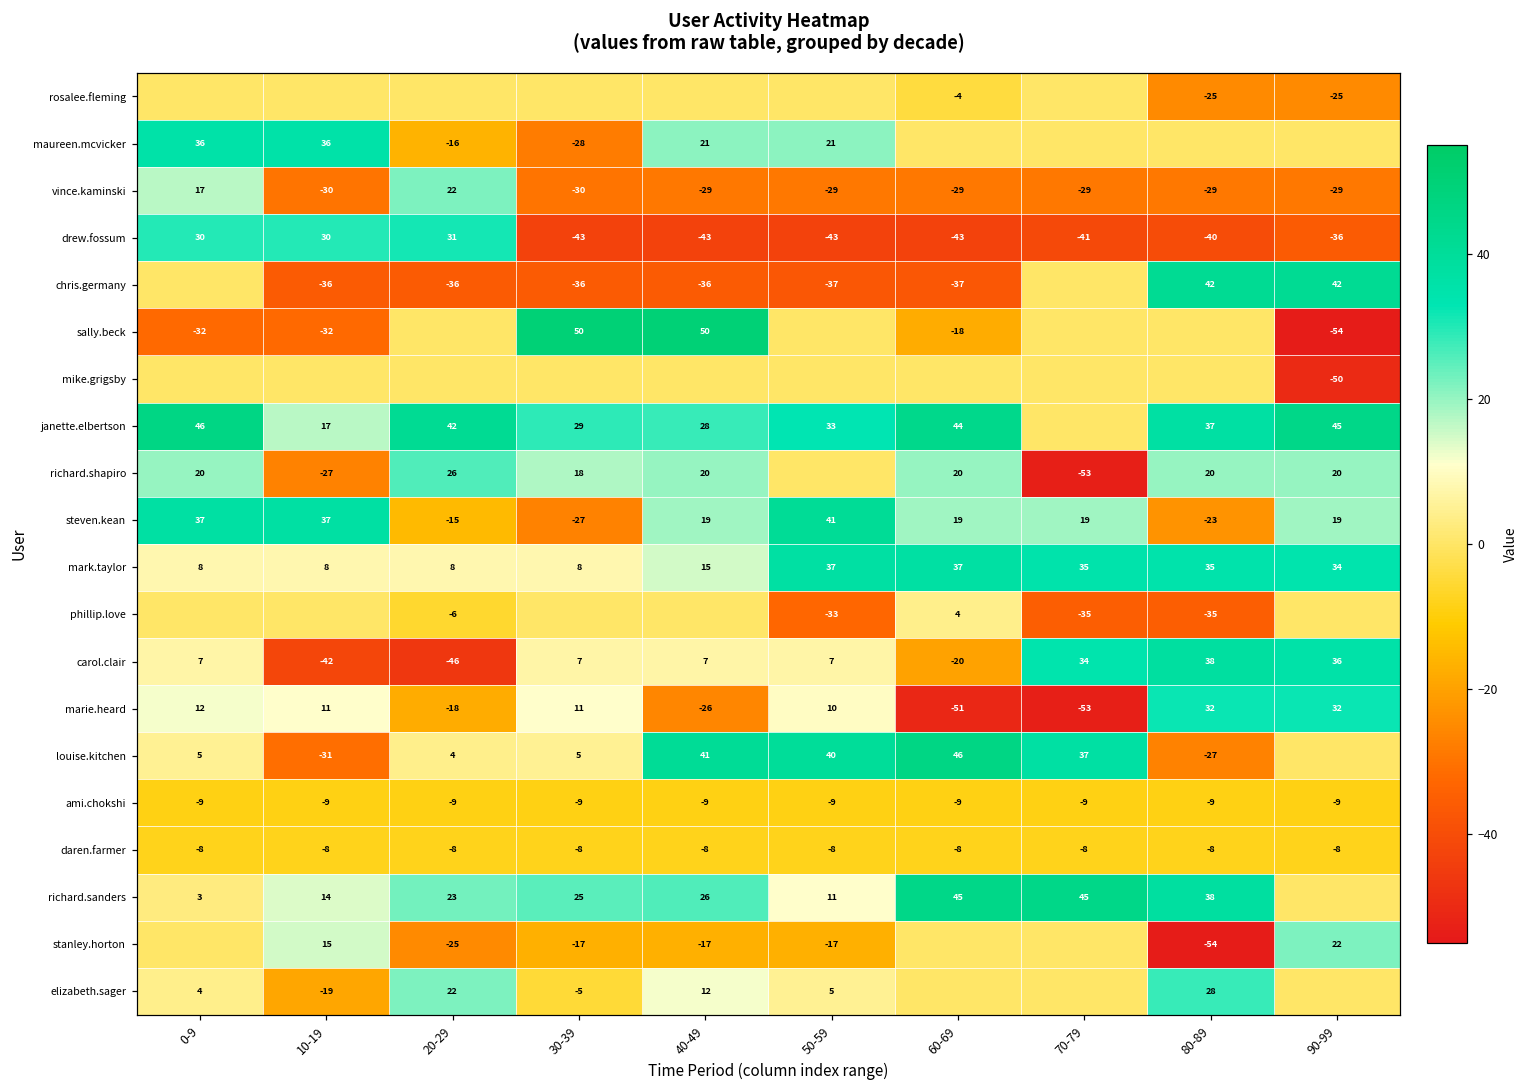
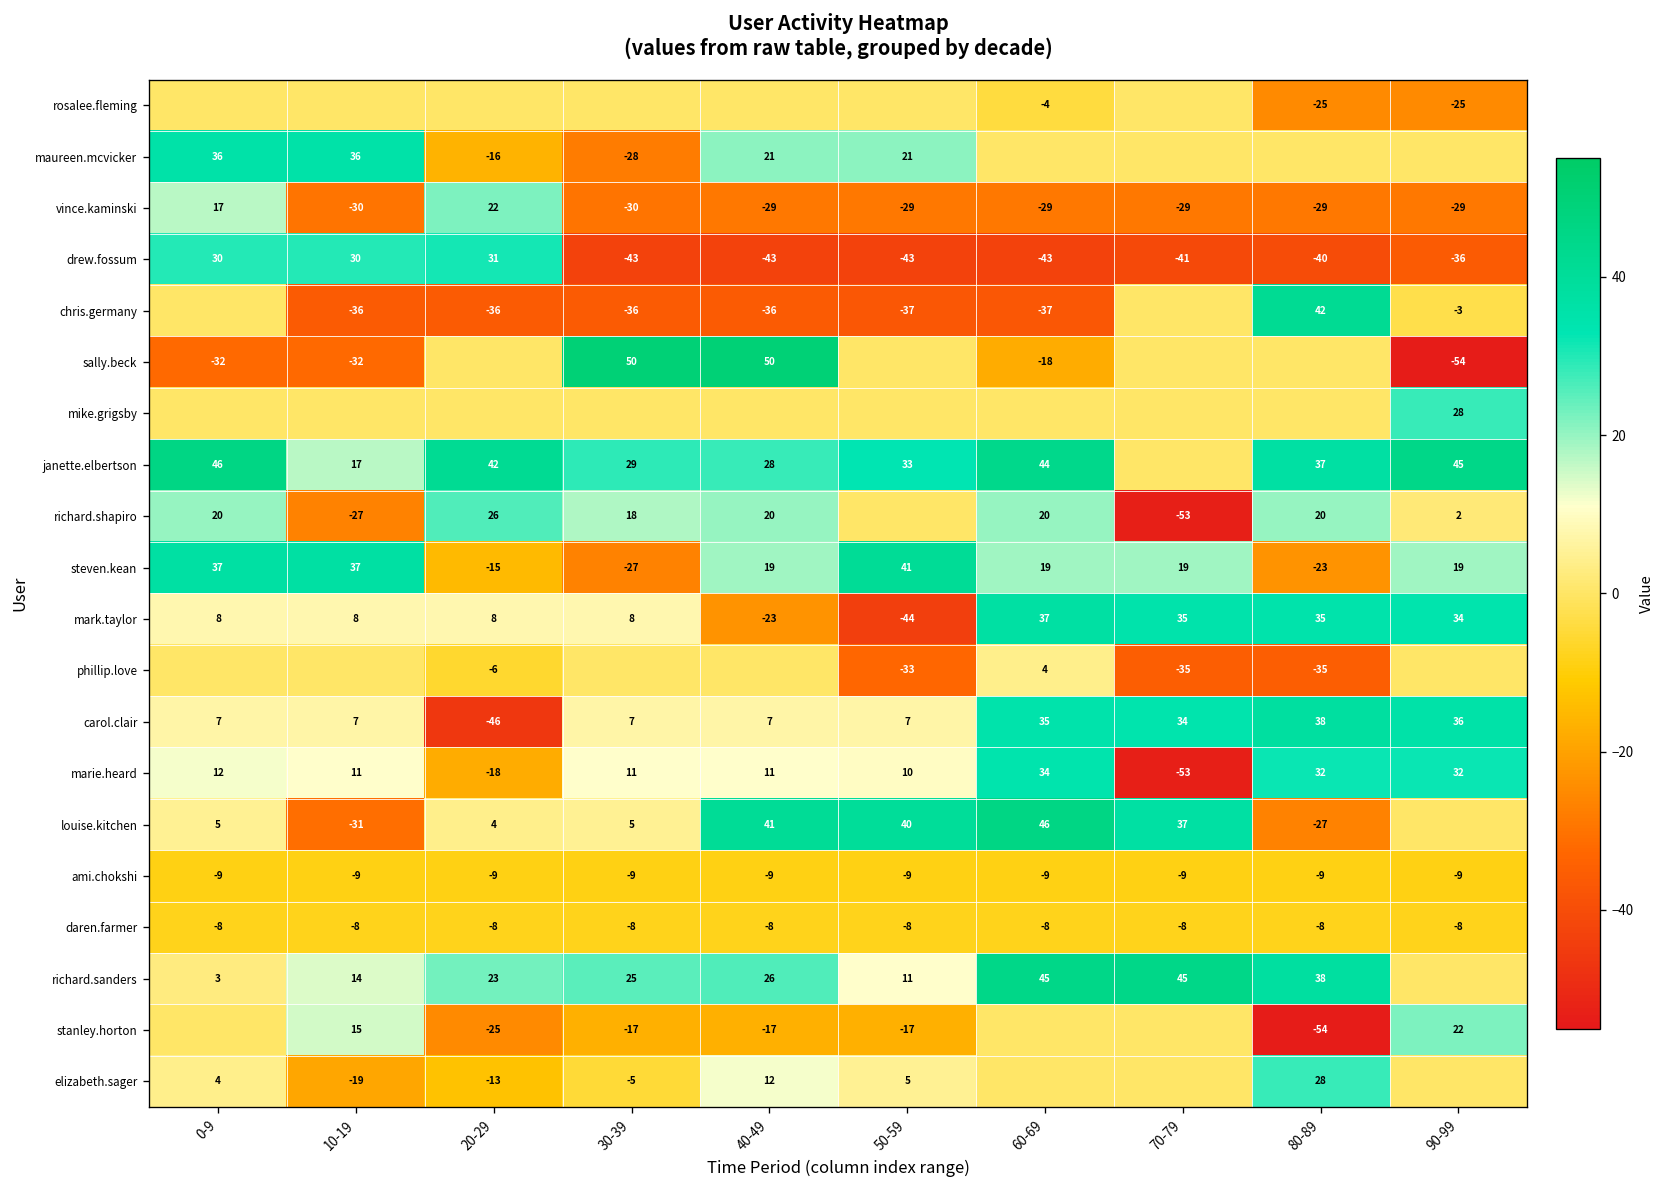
chris.germany, 90-99: 42 -> -3
mike.grigsby, 90-99: -50 -> 28
richard.shapiro, 90-99: 20 -> 2
mark.taylor, 40-49: 15 -> -23
mark.taylor, 50-59: 37 -> -44
carol.clair, 10-19: -42 -> 7
carol.clair, 60-69: -20 -> 35
marie.heard, 40-49: -26 -> 11
marie.heard, 60-69: -51 -> 34
elizabeth.sager, 20-29: 22 -> -13
